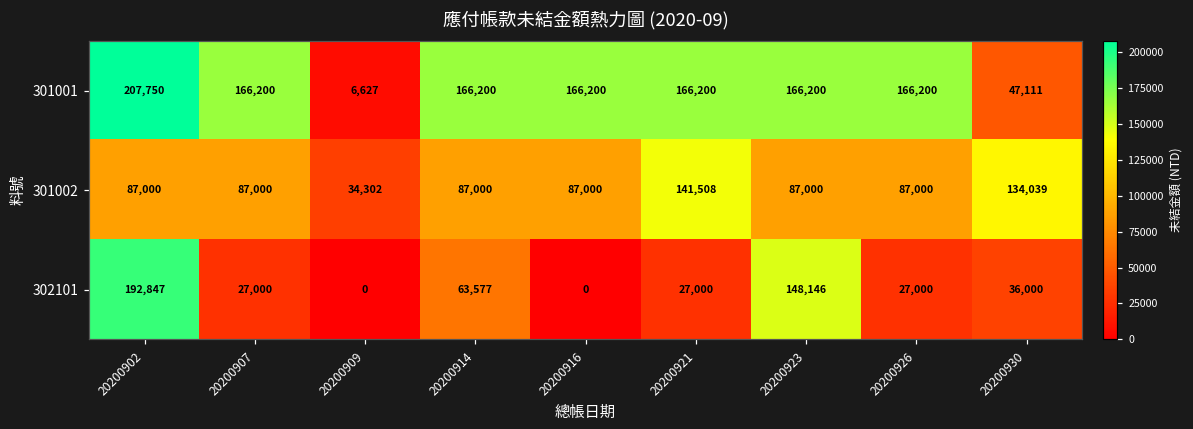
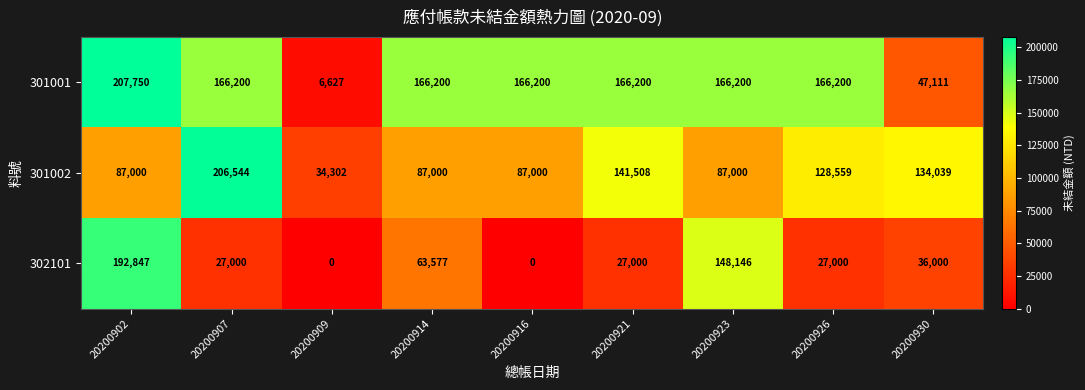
301002, 20200907: 87,000 -> 206,544
301002, 20200926: 87,000 -> 128,559
